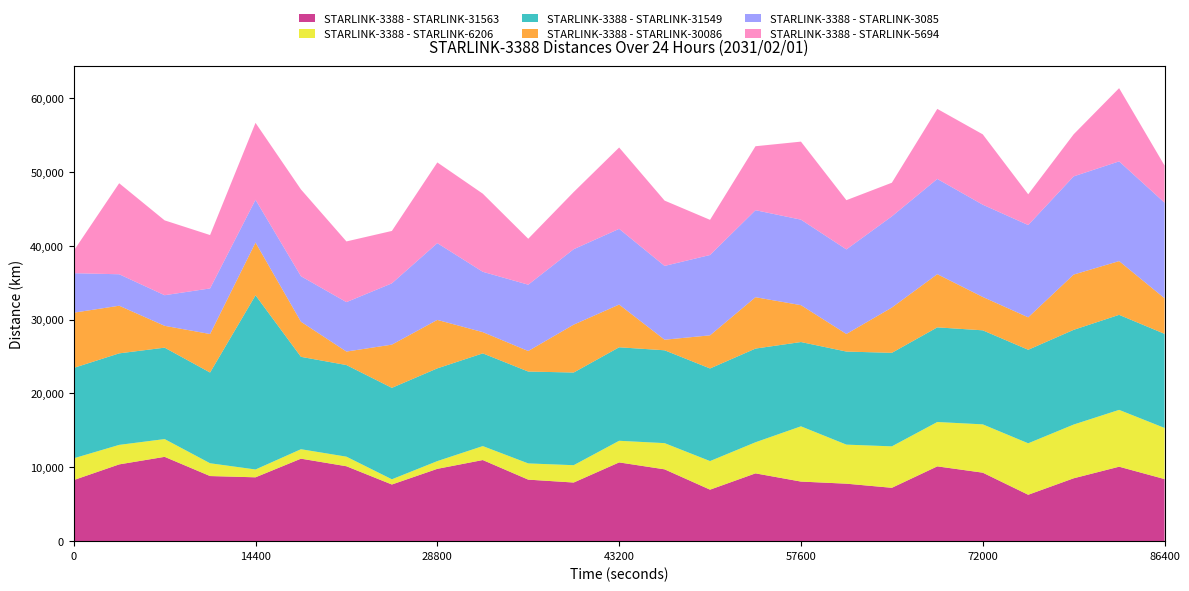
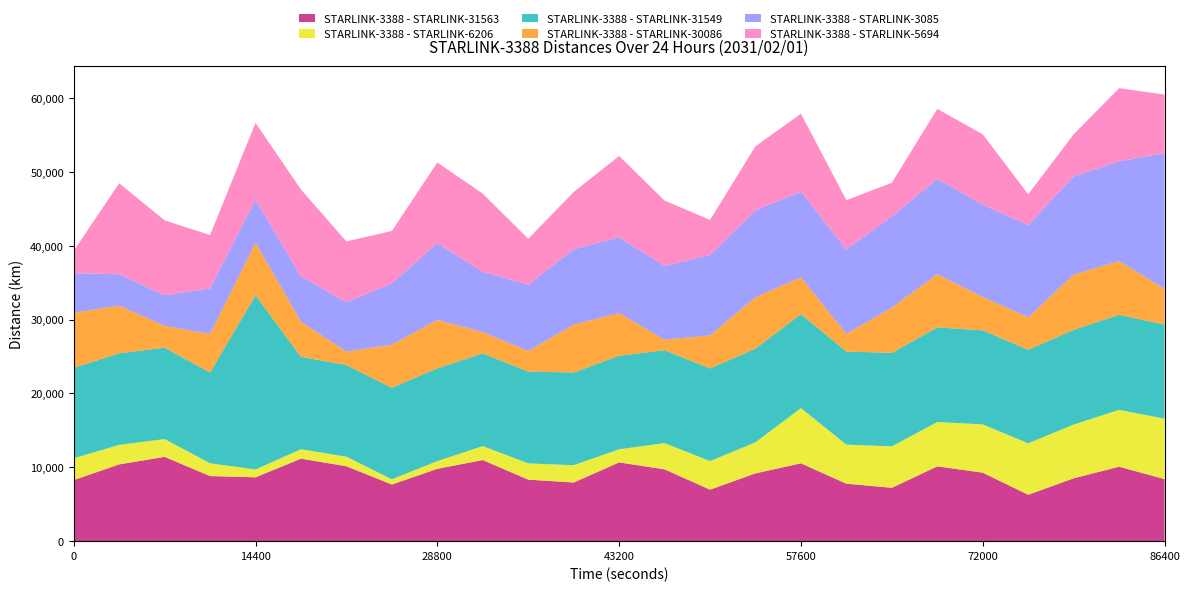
STARLINK-3388 - STARLINK-6206, 43200: 3,000 -> 2,000
STARLINK-3388 - STARLINK-31563, 57600: 8,000 -> 11,000
STARLINK-3388 - STARLINK-31549, 57600: 11,000 -> 13,000
STARLINK-3388 - STARLINK-6206, 86400: 7,000 -> 8,000
STARLINK-3388 - STARLINK-3085, 86400: 13,000 -> 18,000
STARLINK-3388 - STARLINK-5694, 86400: 5,000 -> 8,000
